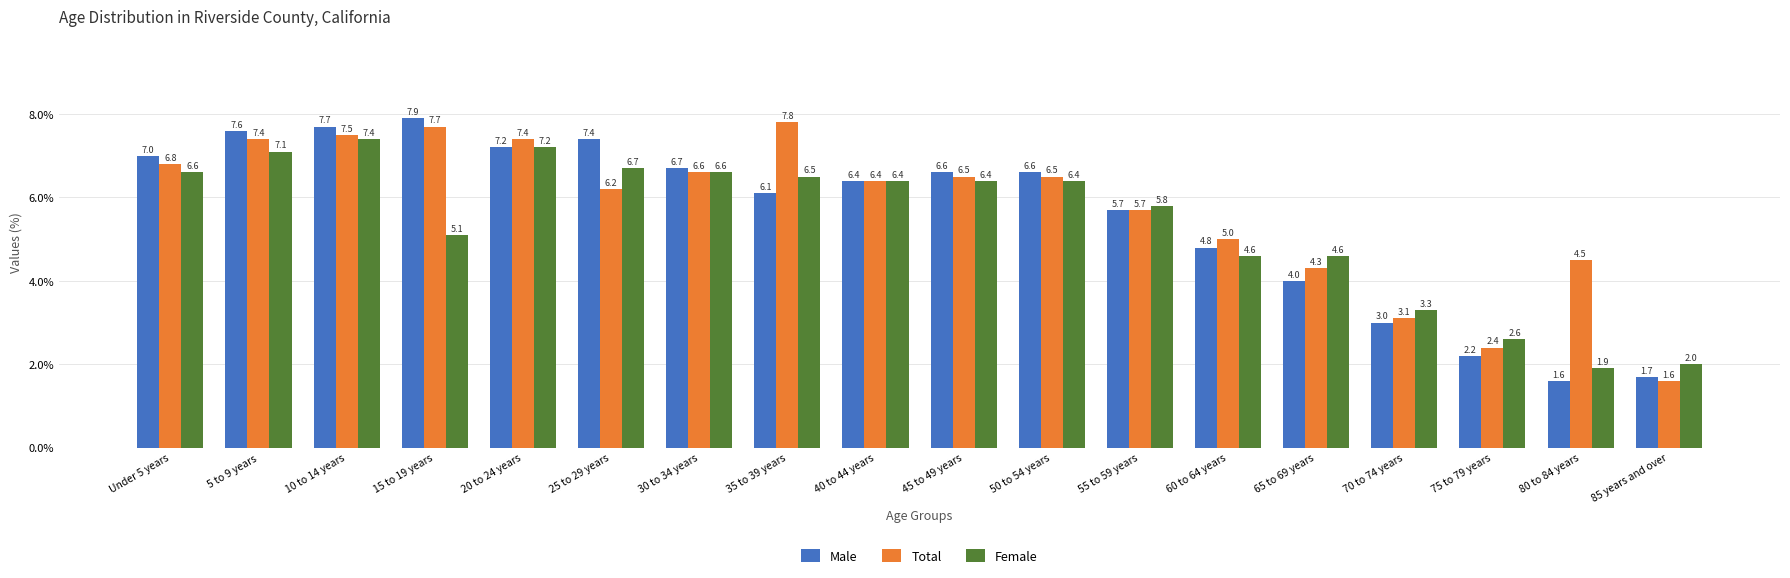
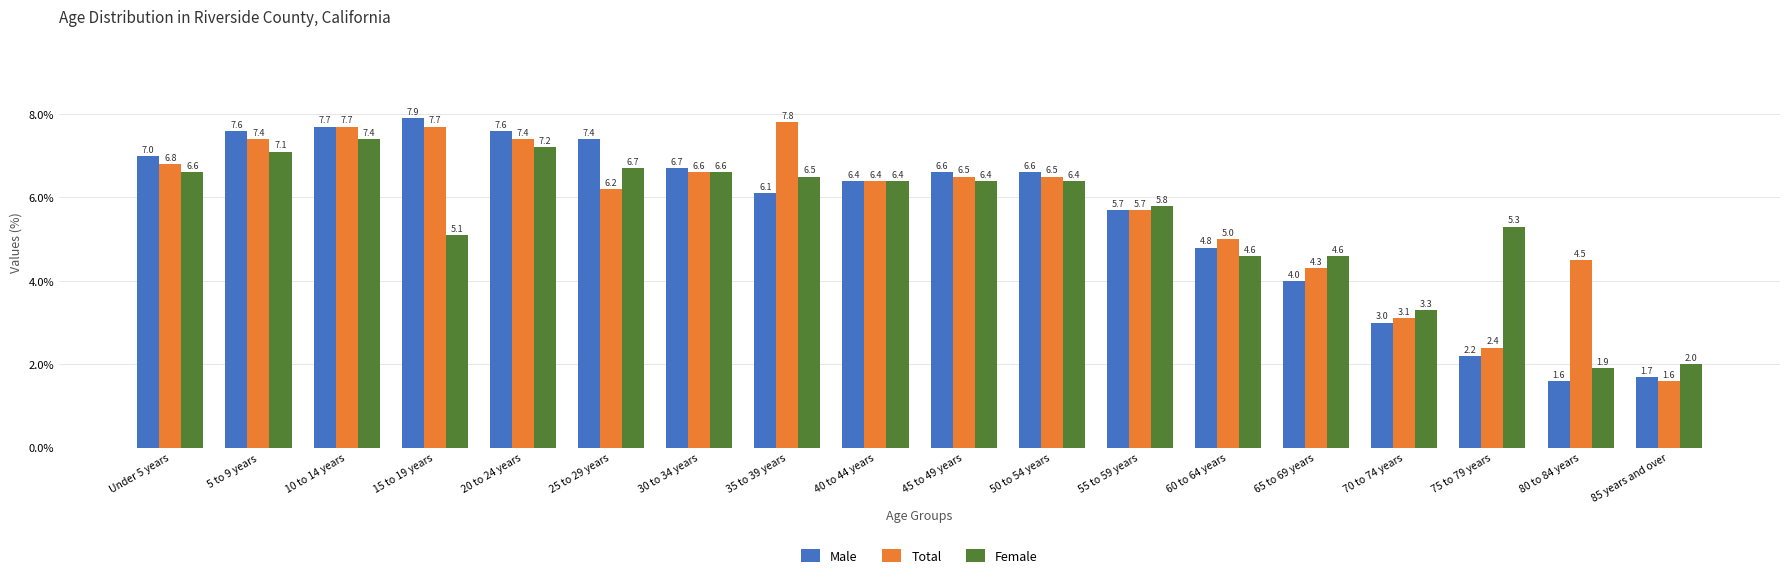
Total, 10 to 14 years: 7.5 -> 7.7
Male, 20 to 24 years: 7.2 -> 7.6
Female, 75 to 79 years: 2.6 -> 5.3
